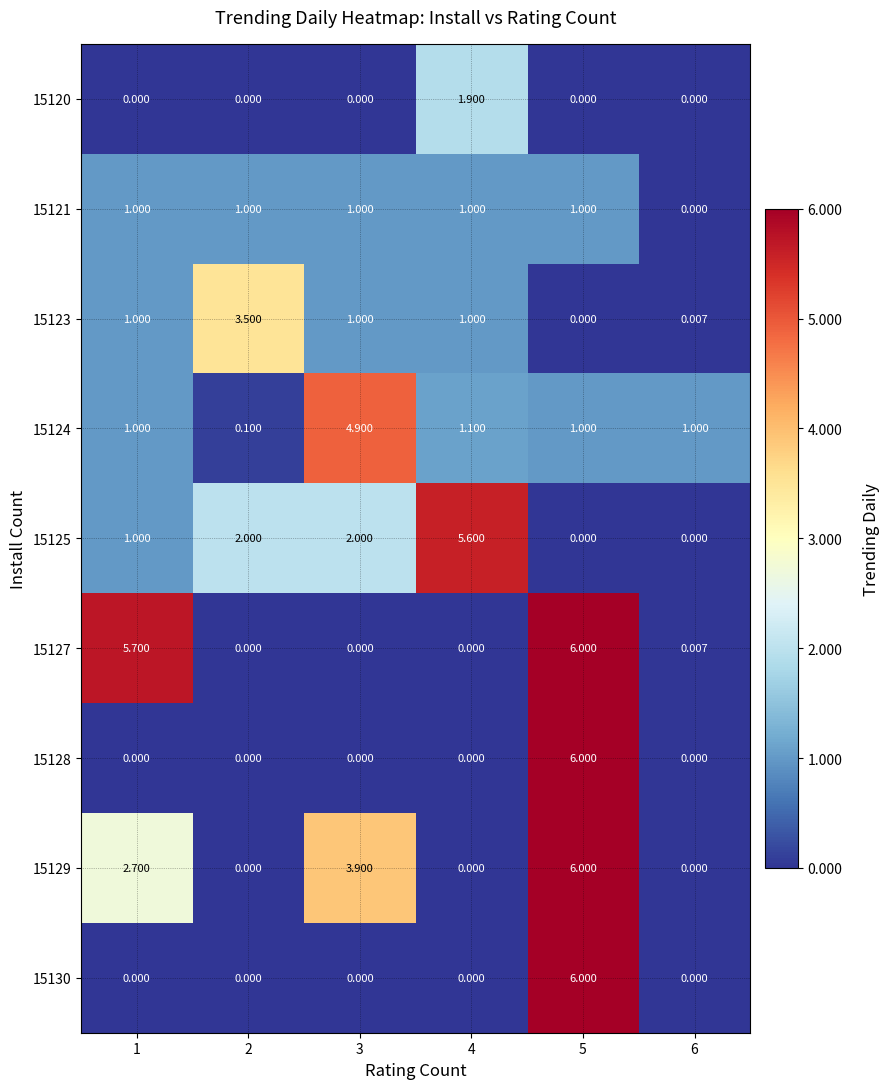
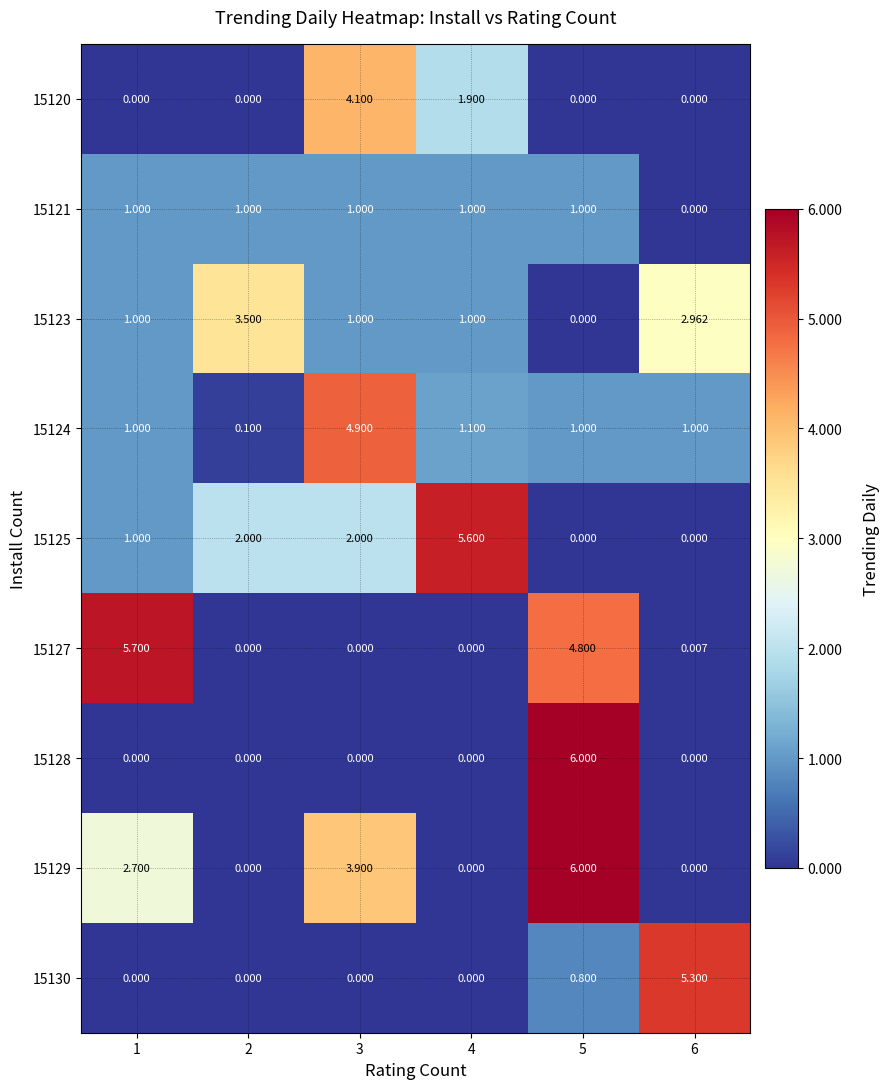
15120, 3: 0.000 -> 4.100
15123, 6: 0.007 -> 2.962
15127, 5: 6.000 -> 4.800
15130, 5: 6.000 -> 0.800
15130, 6: 0.000 -> 5.300
